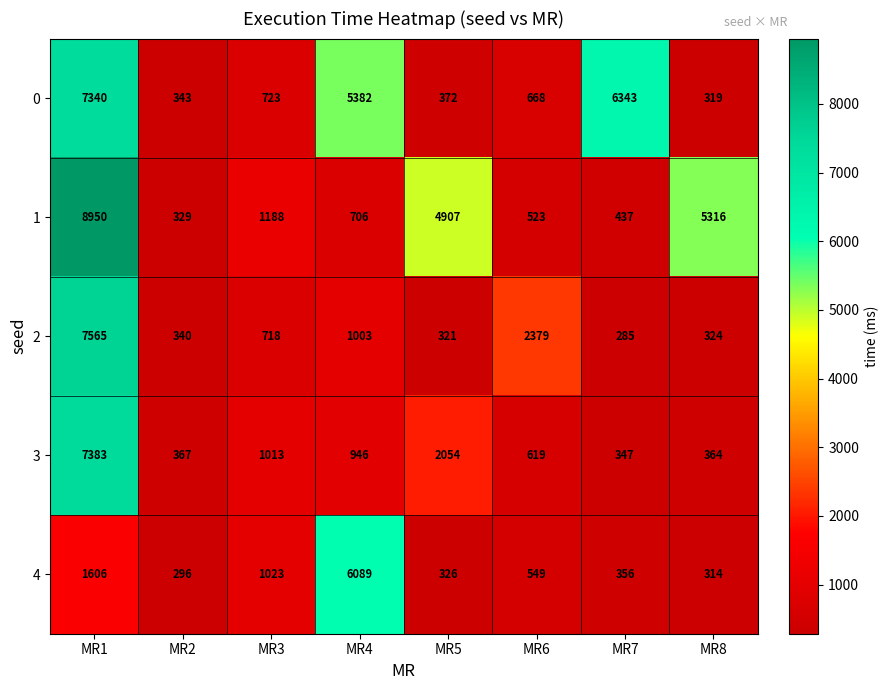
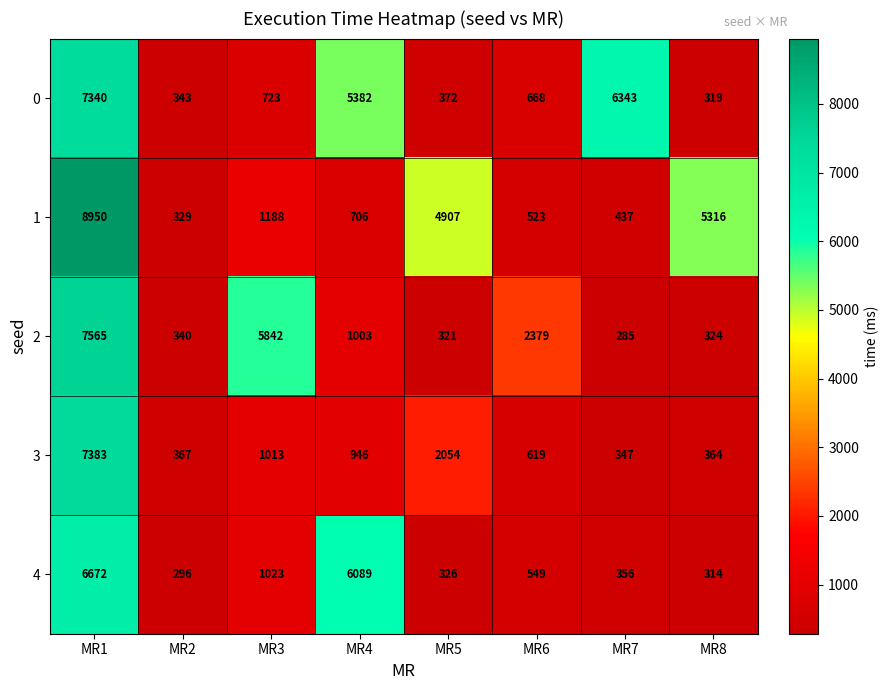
2, MR3: 718 -> 5842
4, MR1: 1606 -> 6672
